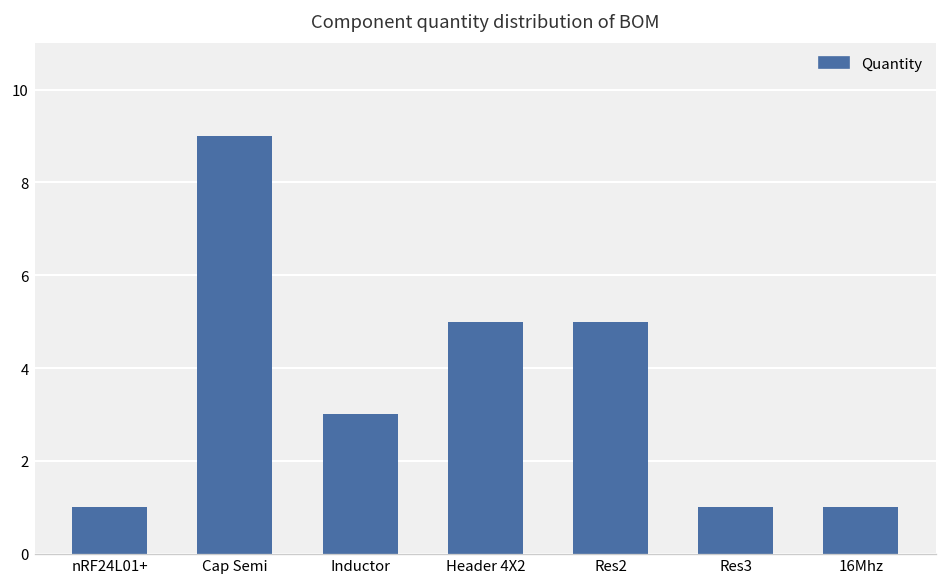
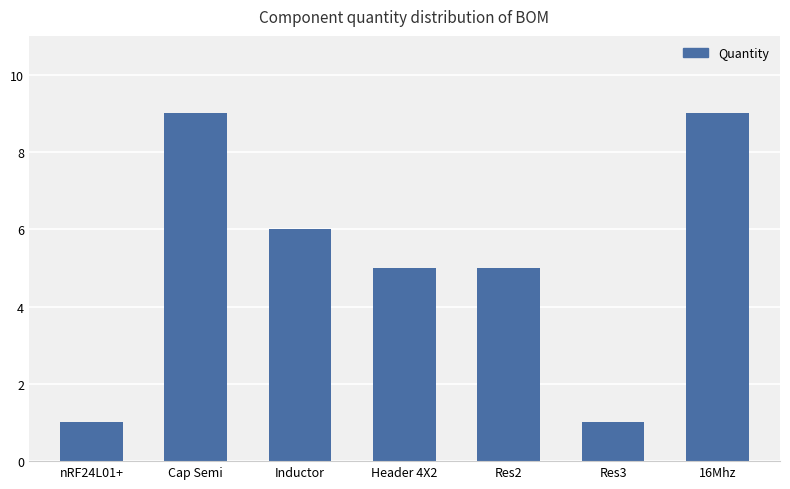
Inductor: 3 -> 6
16Mhz: 1 -> 9
